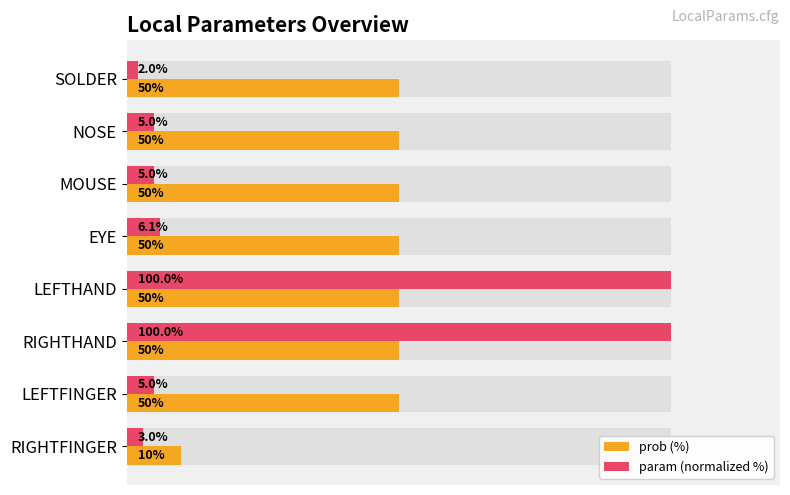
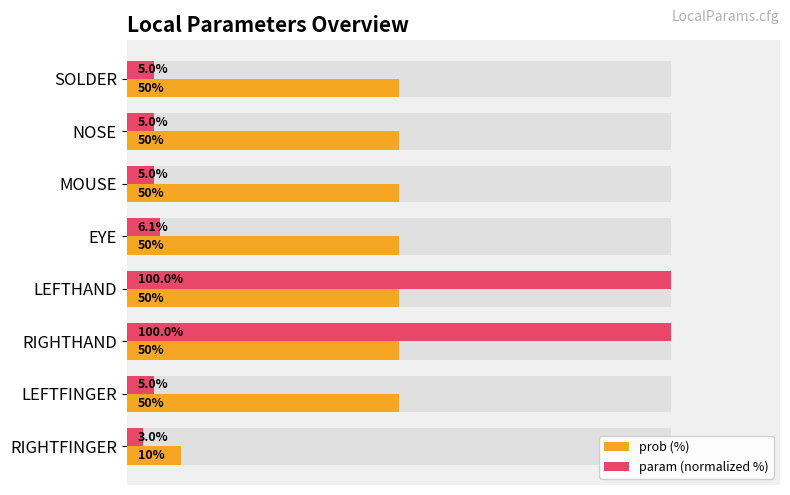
param (normalized %), SOLDER: 2.0% -> 5.0%
